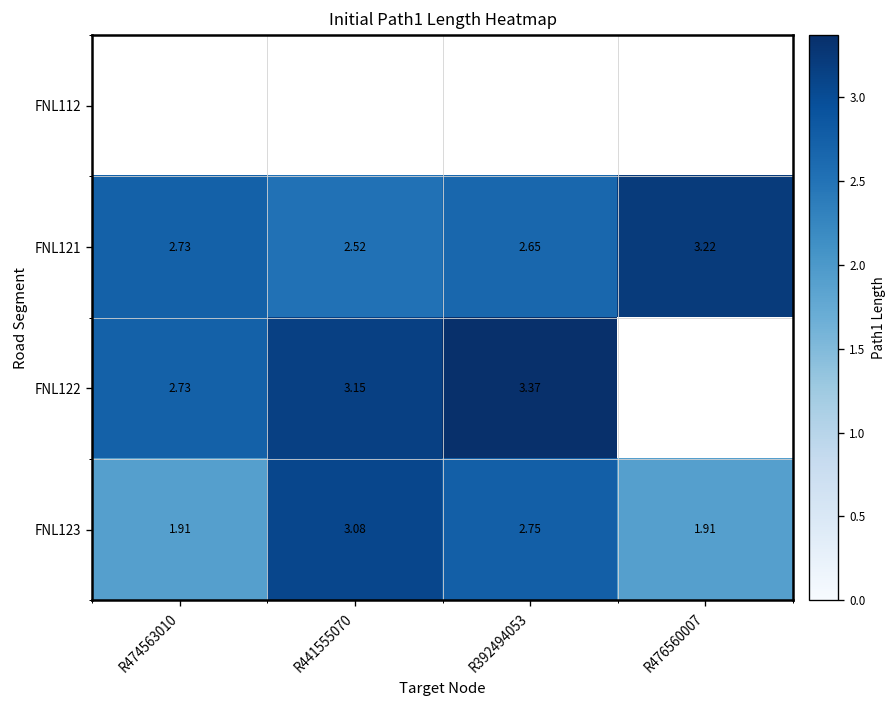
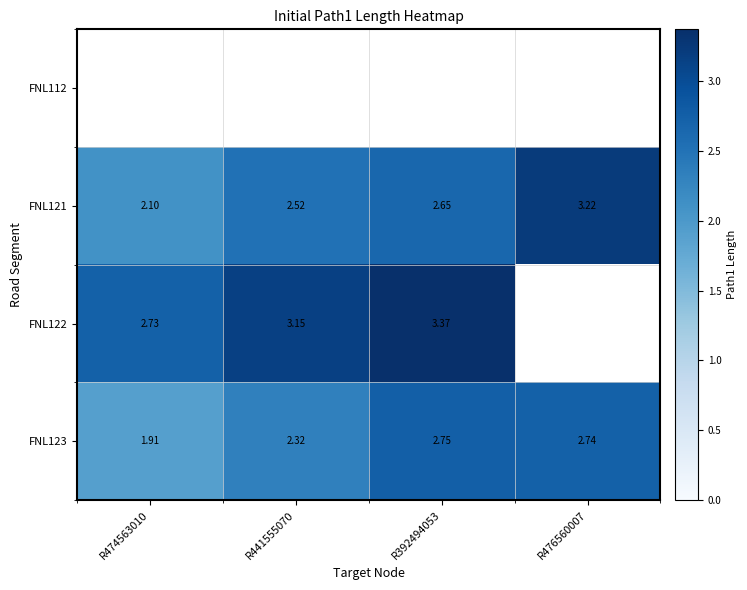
FNL121, R474563010: 2.73 -> 2.10
FNL123, R441555070: 3.08 -> 2.32
FNL123, R476560007: 1.91 -> 2.74
